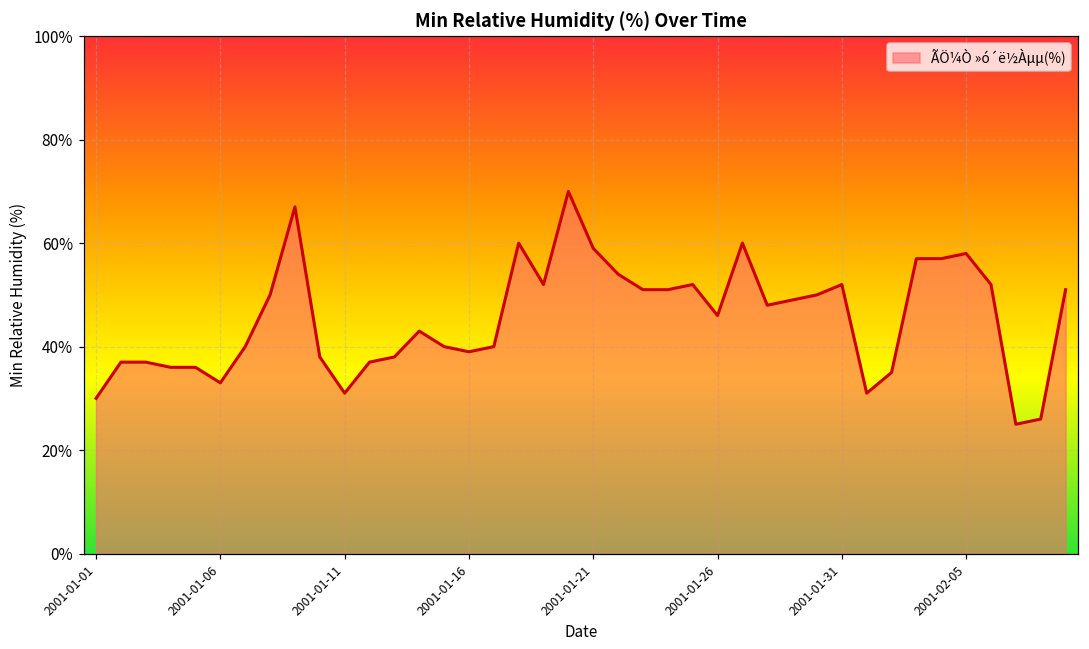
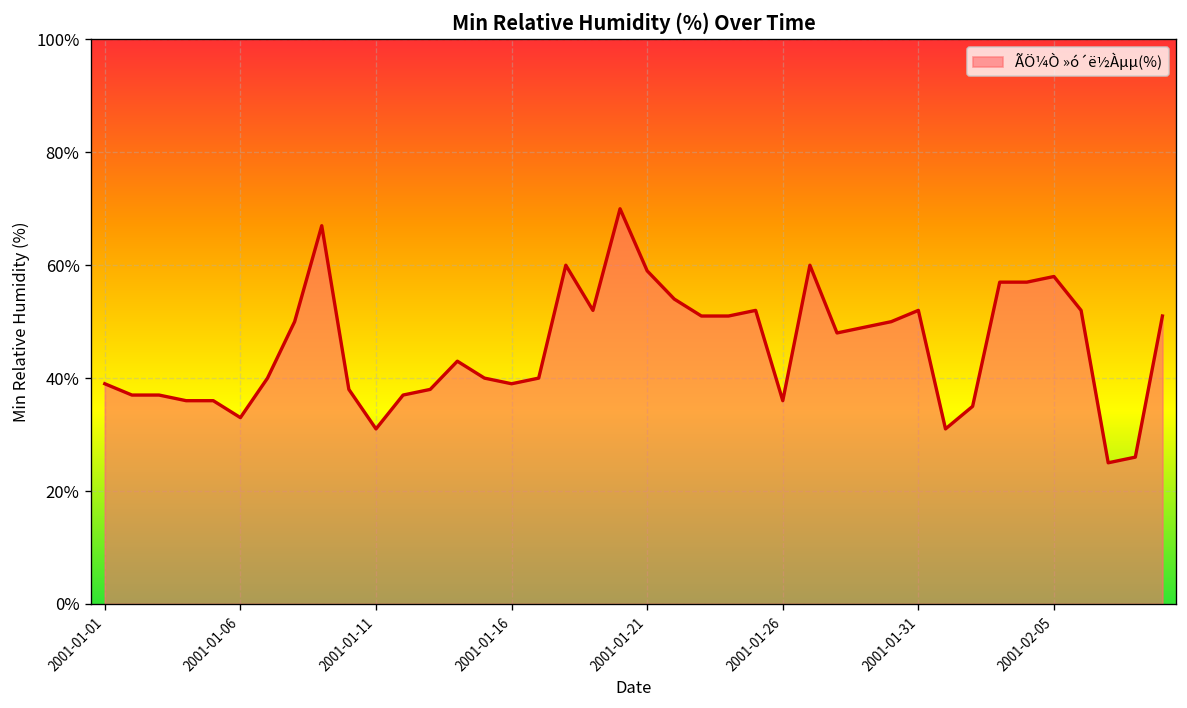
2001-01-01: 30% -> 39%
2001-01-26: 46% -> 36%
